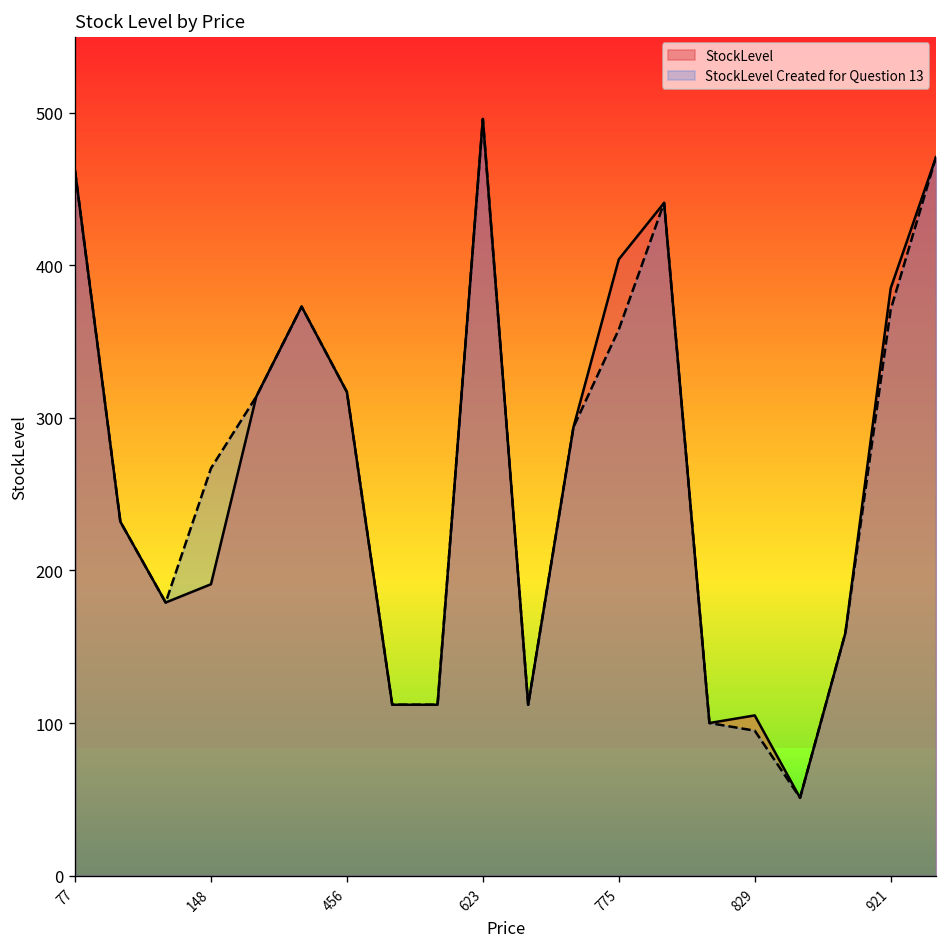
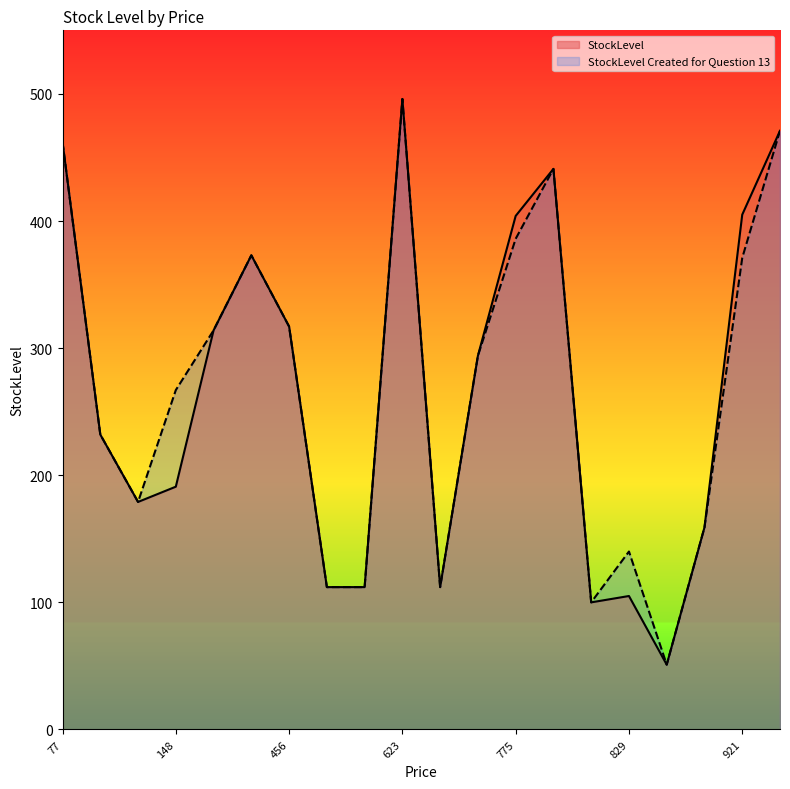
StockLevel Created for Question 13, 775: 358 -> 386
StockLevel Created for Question 13, 829: 95 -> 140
StockLevel, 921: 385 -> 405
